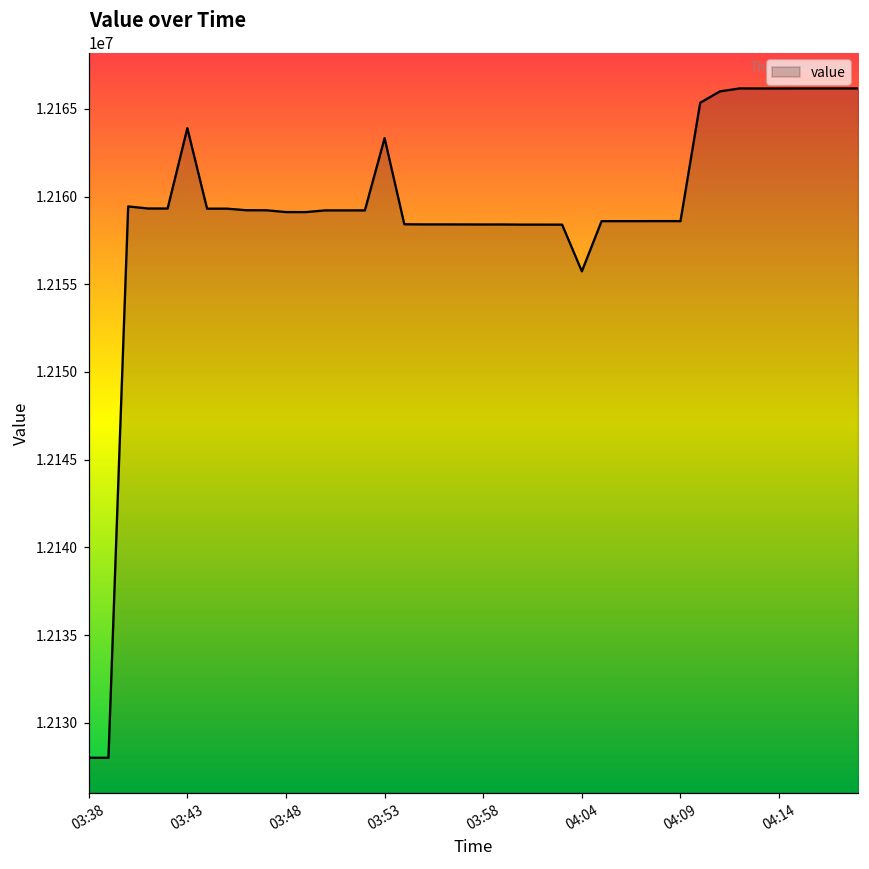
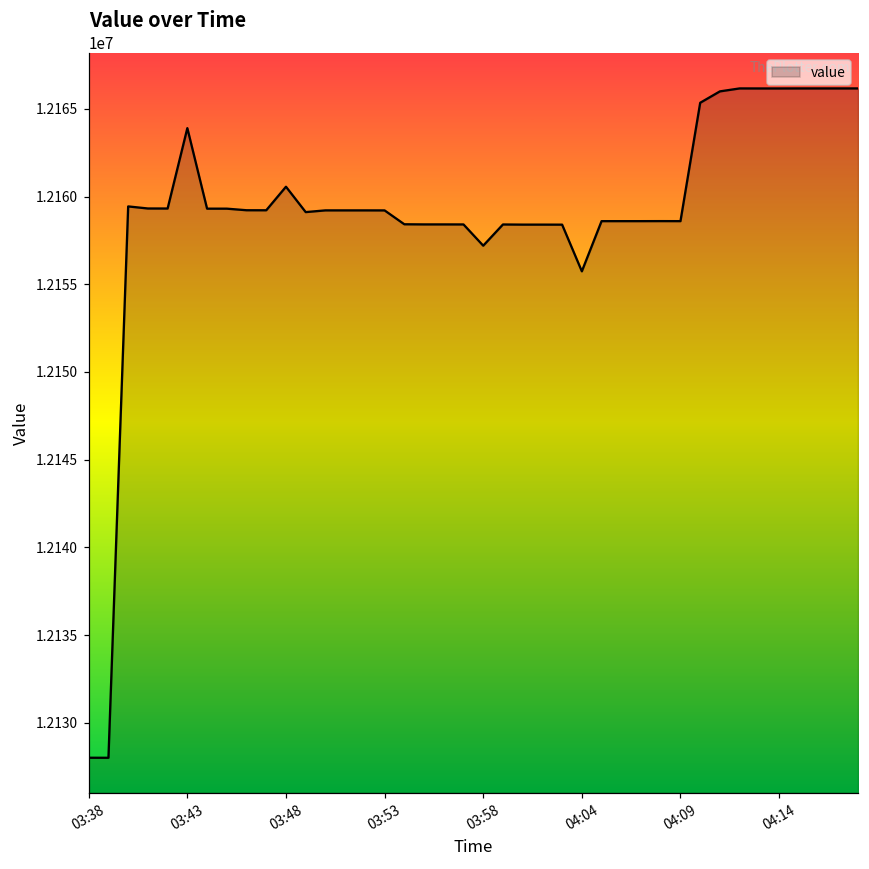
03:48: 12159100 -> 12160600
03:53: 12163300 -> 12159200
03:58: 12158400 -> 12157200
